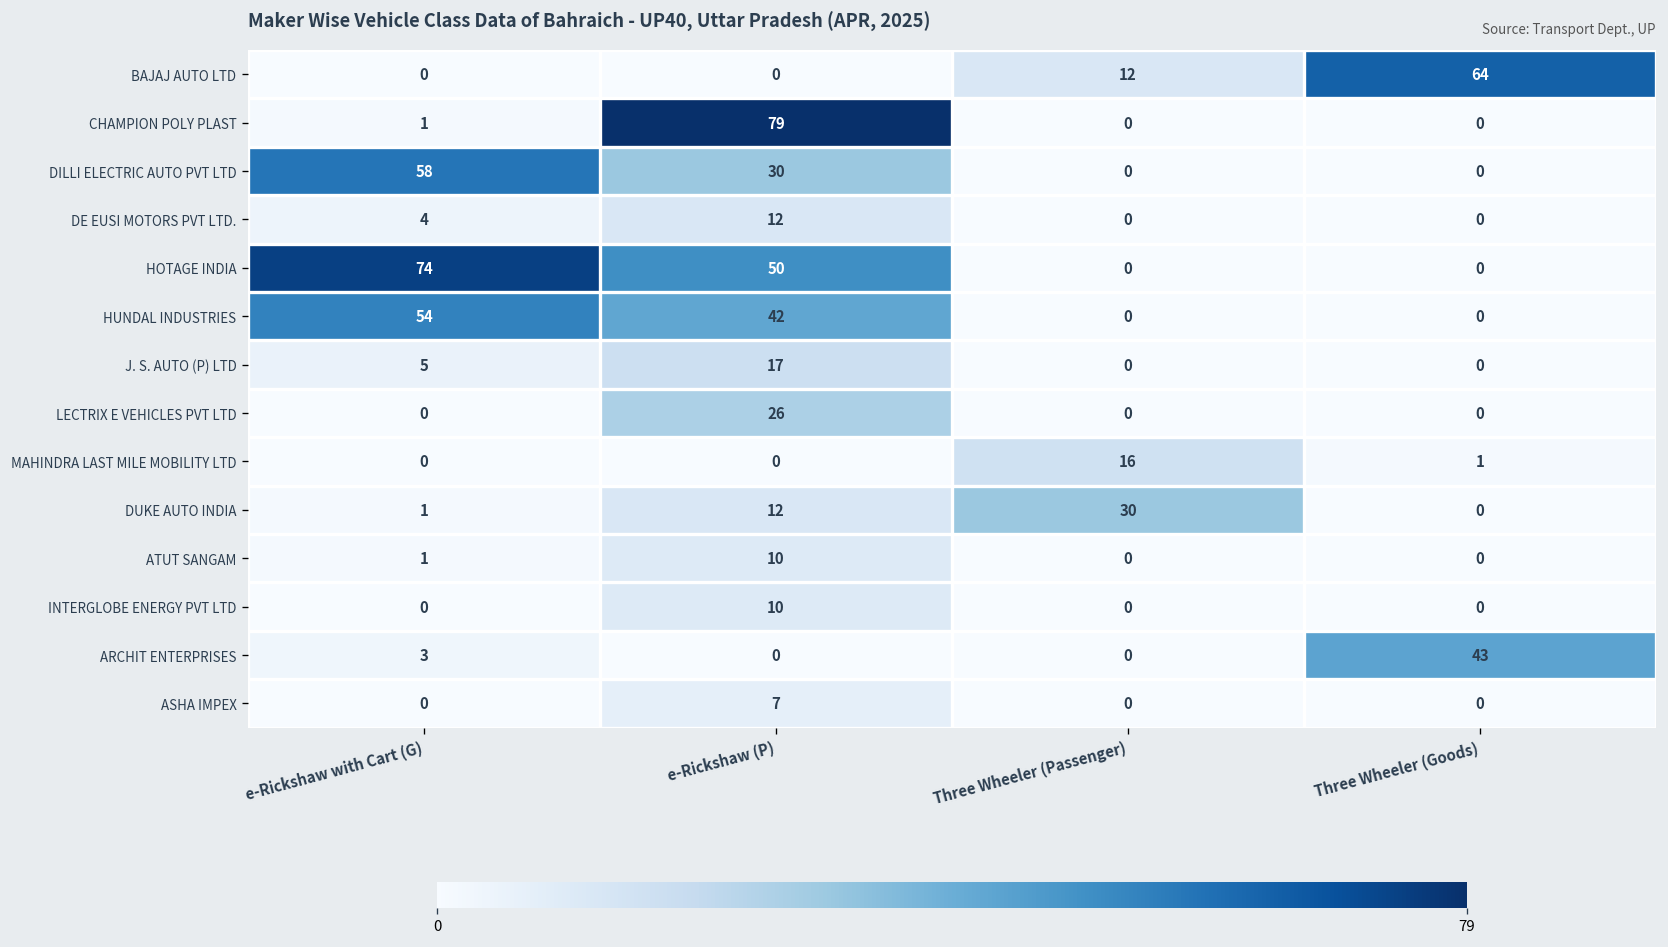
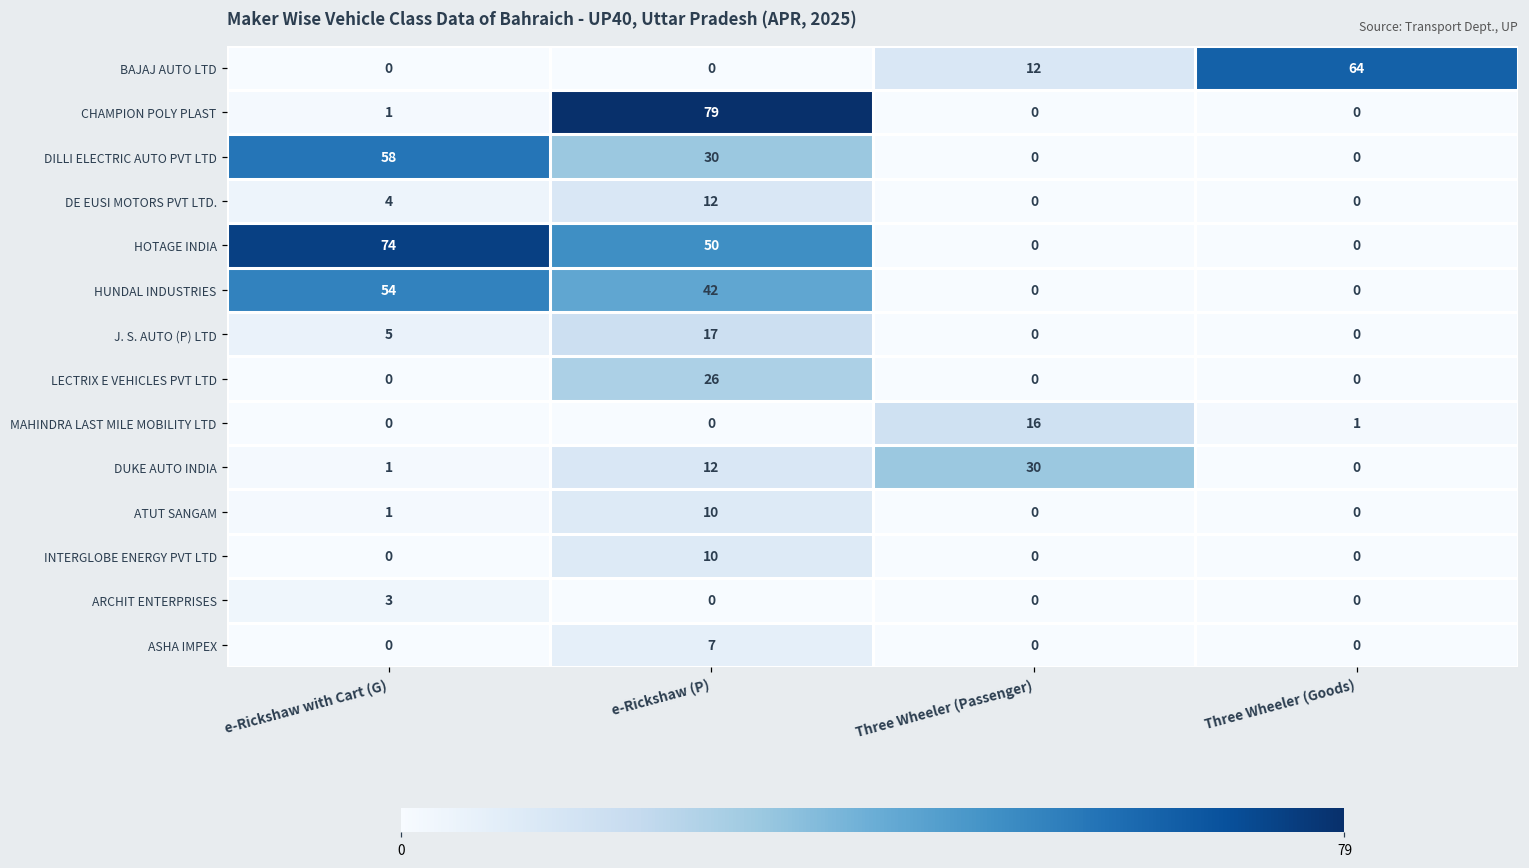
ARCHIT ENTERPRISES, Three Wheeler (Goods): 43 -> 0
